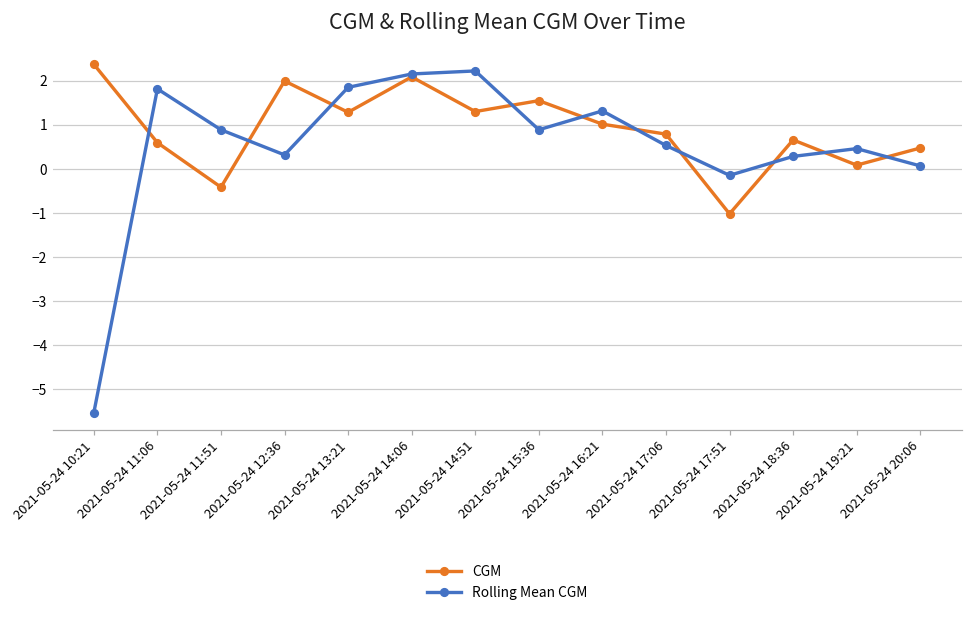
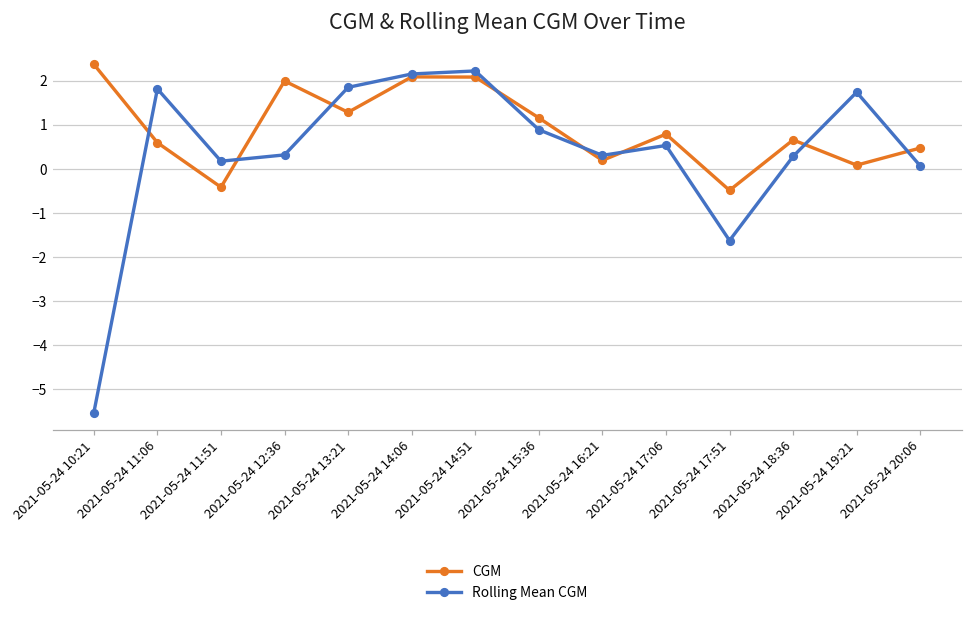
Rolling Mean CGM, 2021-05-24 11:51: 0.9 -> 0.2
CGM, 2021-05-24 14:51: 1.3 -> 2.1
CGM, 2021-05-24 15:36: 1.6 -> 1.2
CGM, 2021-05-24 16:21: 1.0 -> 0.2
Rolling Mean CGM, 2021-05-24 16:21: 1.3 -> 0.3
CGM, 2021-05-24 17:51: -1.0 -> -0.5
Rolling Mean CGM, 2021-05-24 17:51: -0.1 -> -1.6
Rolling Mean CGM, 2021-05-24 19:21: 0.5 -> 1.7
